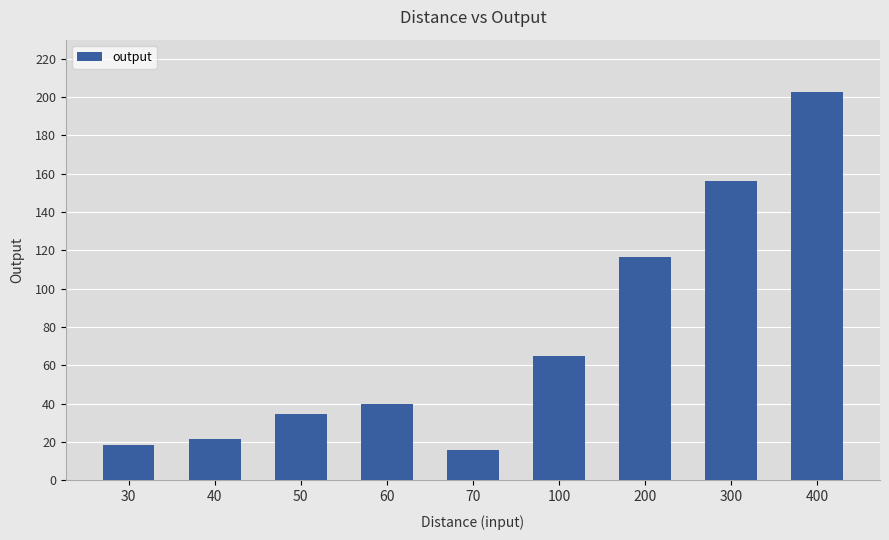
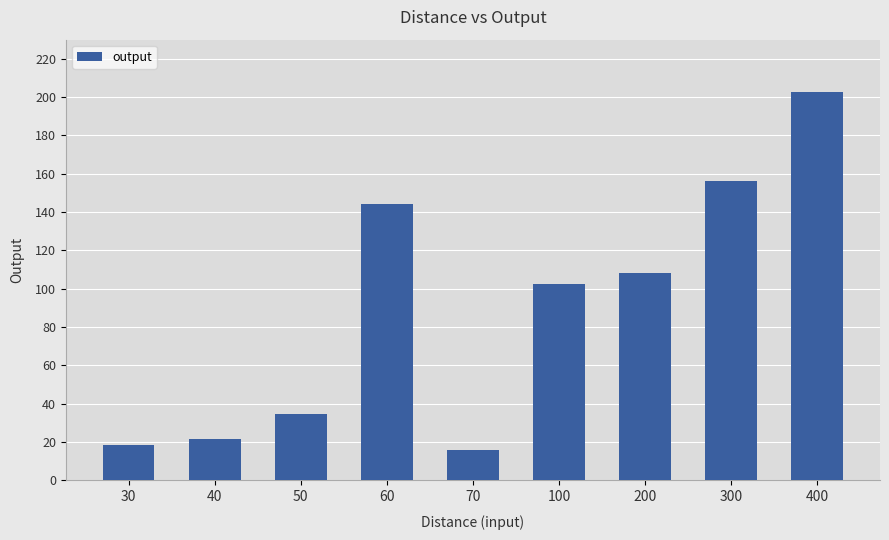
60: 40 -> 144
100: 65 -> 103
200: 117 -> 108
